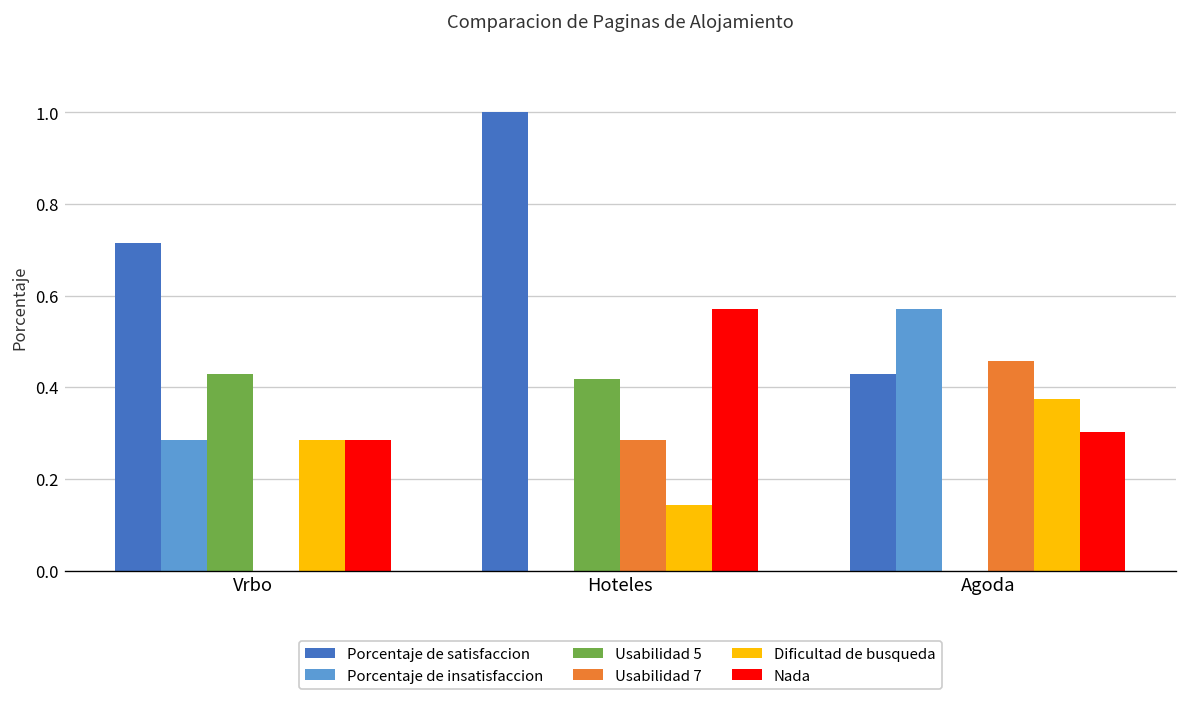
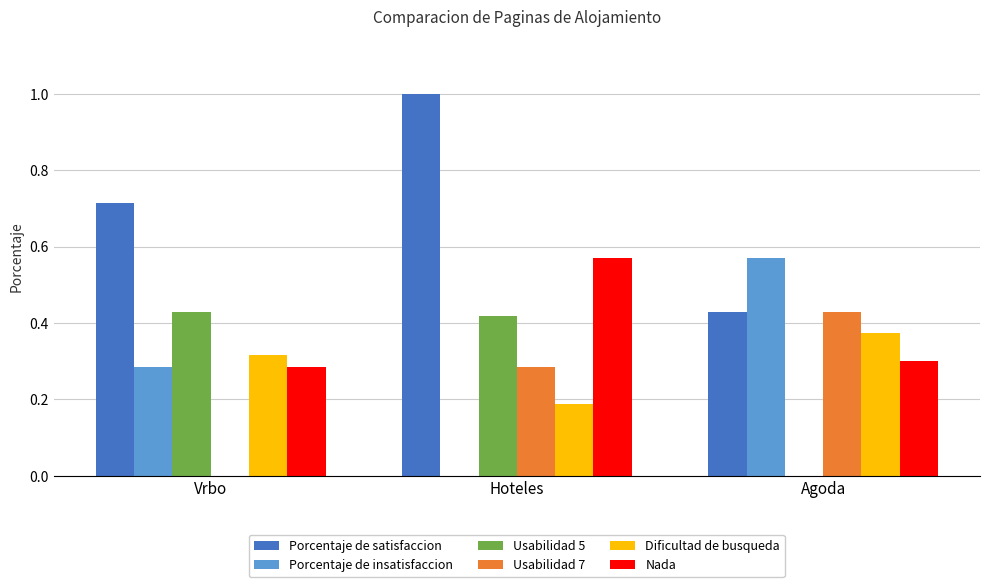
Dificultad de busqueda, Vrbo: 0.29 -> 0.32
Dificultad de busqueda, Hoteles: 0.14 -> 0.19
Usabilidad 7, Agoda: 0.46 -> 0.43
